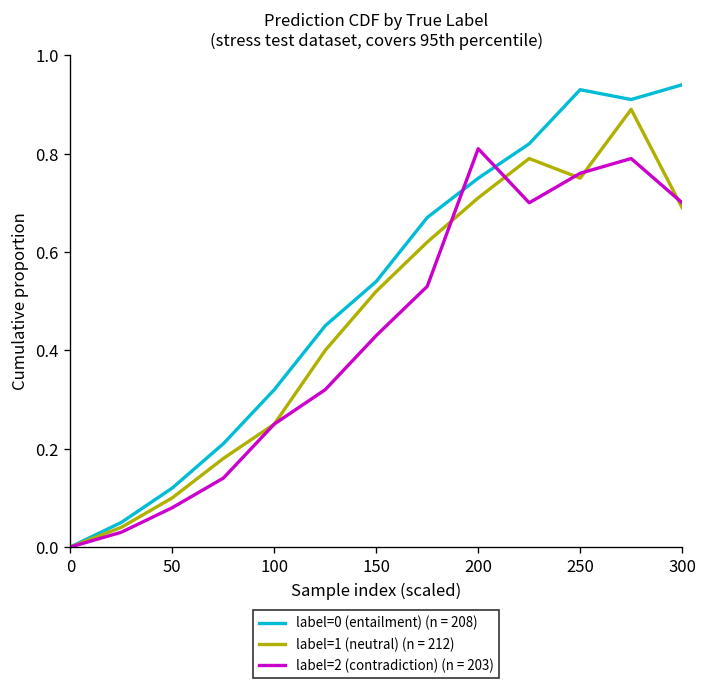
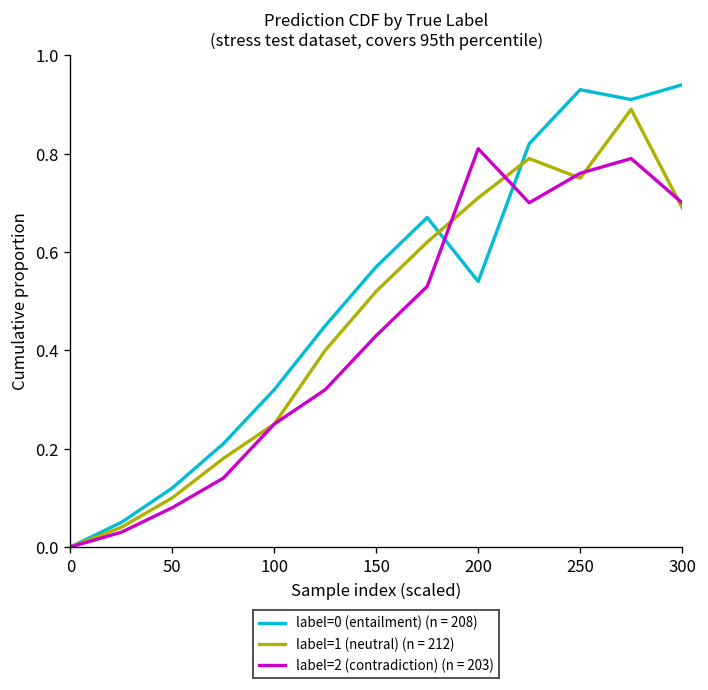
label=0 (entailment) (n = 208), 150: 0.54 -> 0.57
label=0 (entailment) (n = 208), 200: 0.75 -> 0.54
